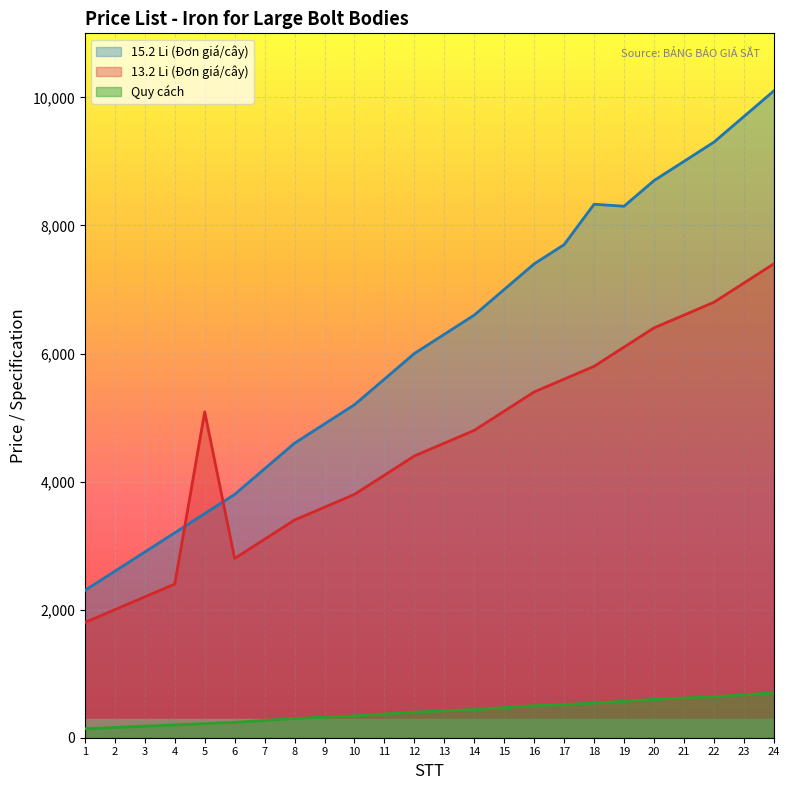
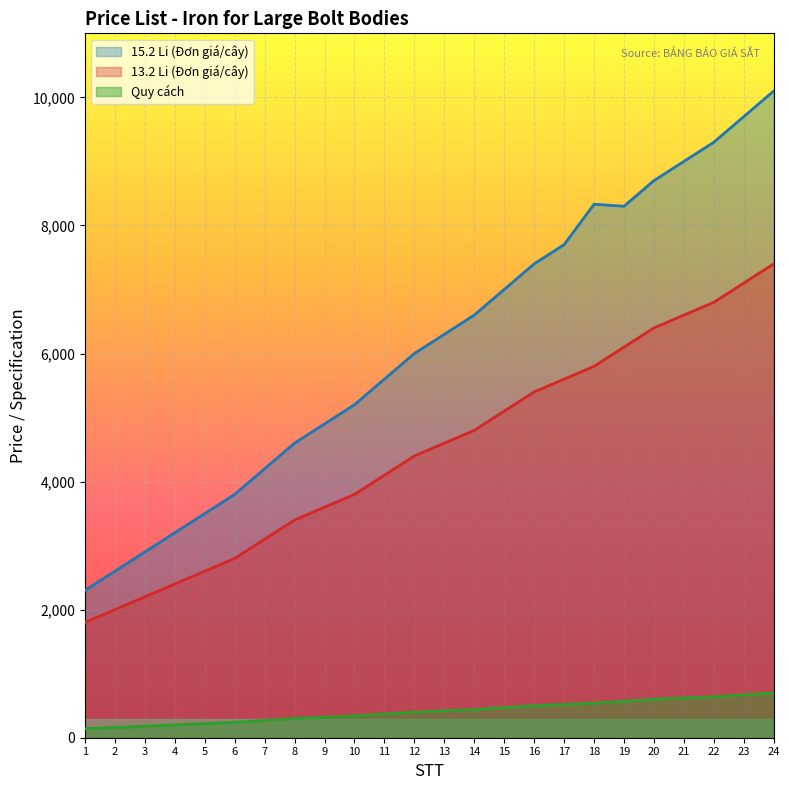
13.2 Li (Đơn giá/cây), 5: 5,100 -> 2,600
